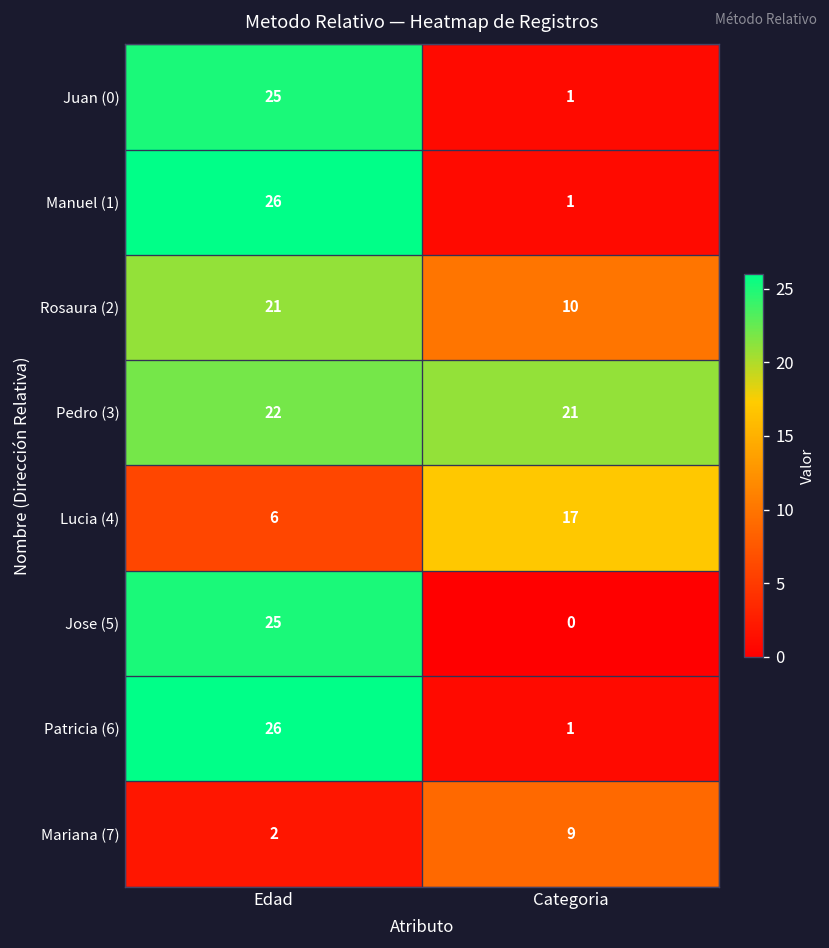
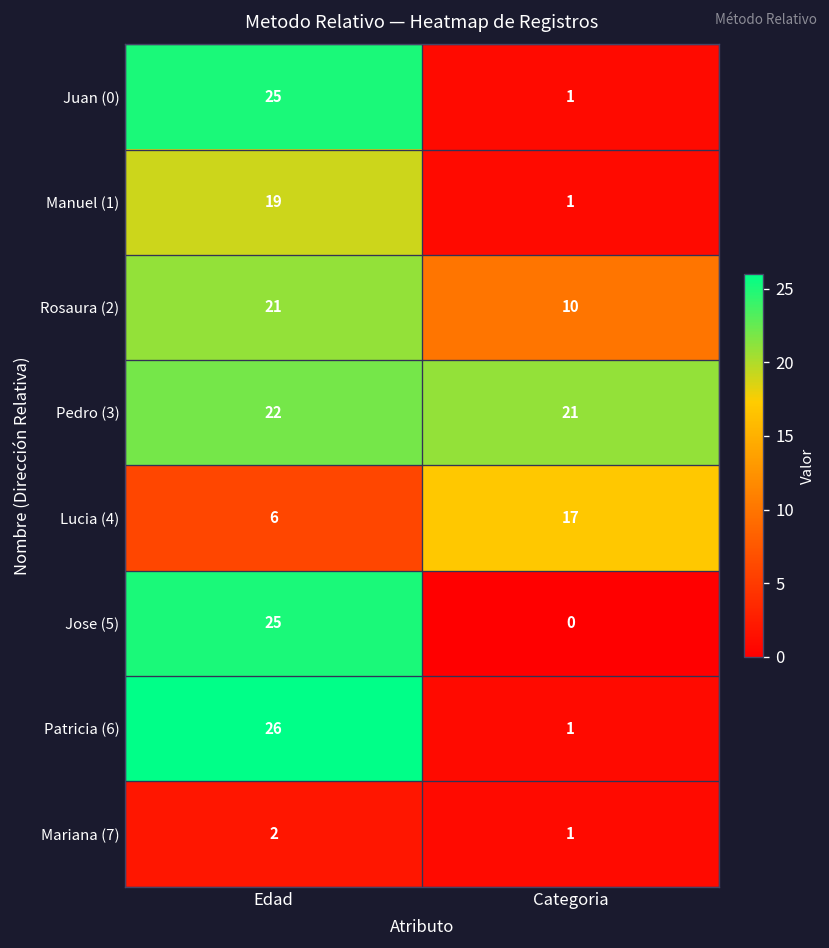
Manuel (1), Edad: 26 -> 19
Mariana (7), Categoria: 9 -> 1
